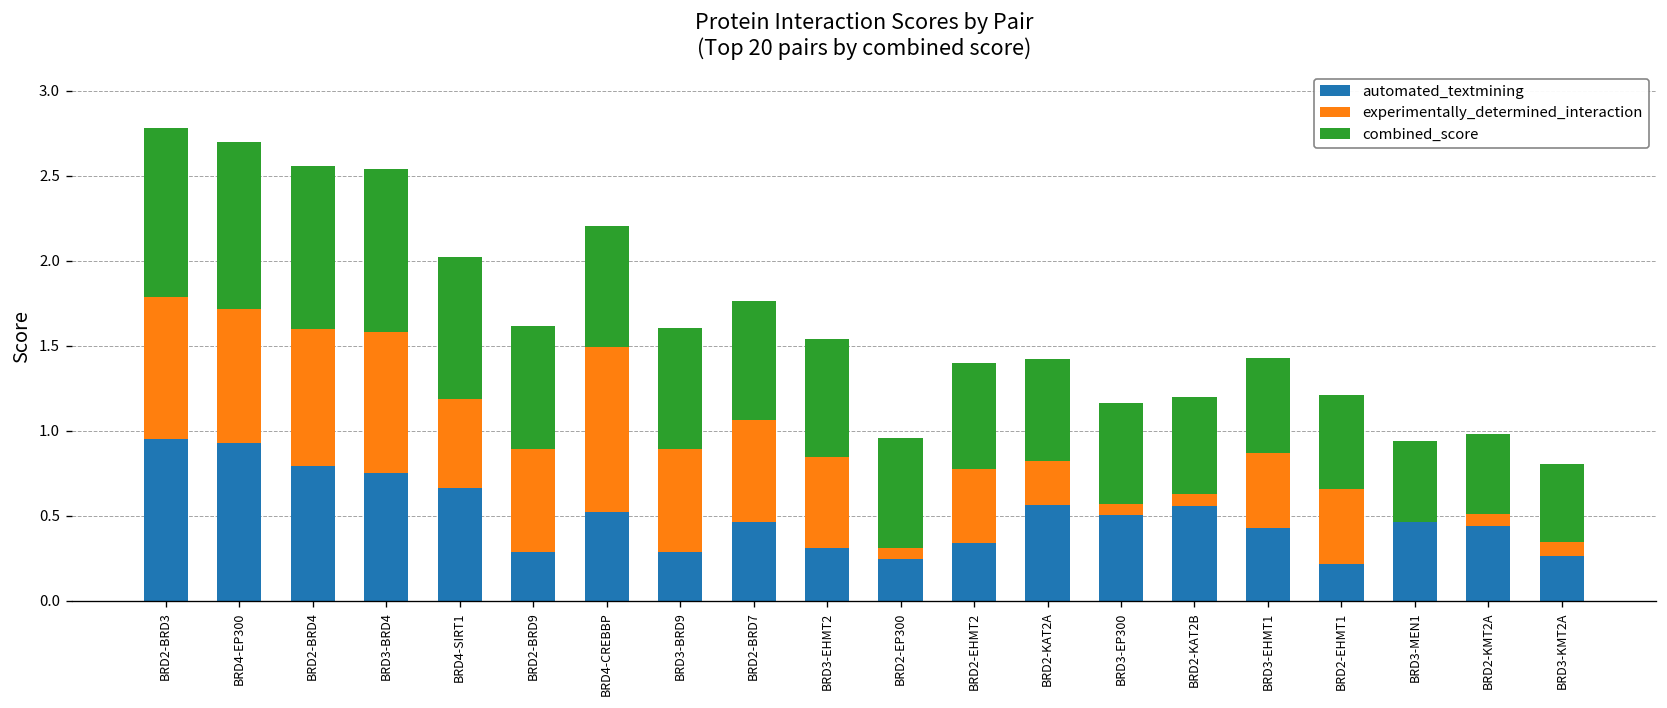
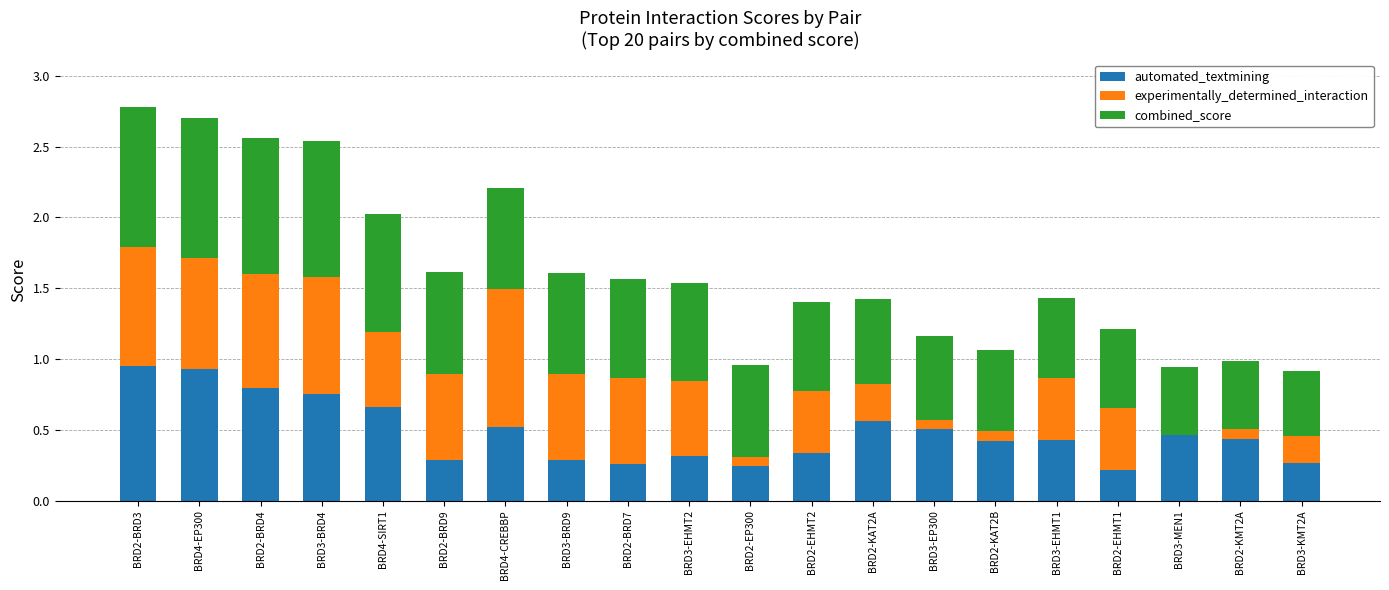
automated_textmining, BRD2-BRD7: 0.46 -> 0.26
automated_textmining, BRD2-KAT2B: 0.56 -> 0.42
experimentally_determined_interaction, BRD3-KMT2A: 0.08 -> 0.19
